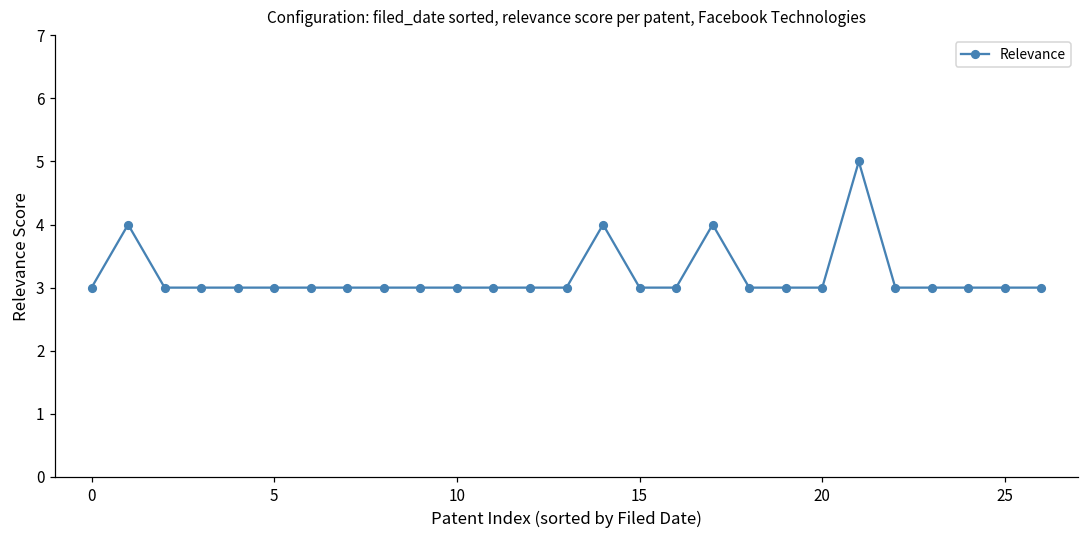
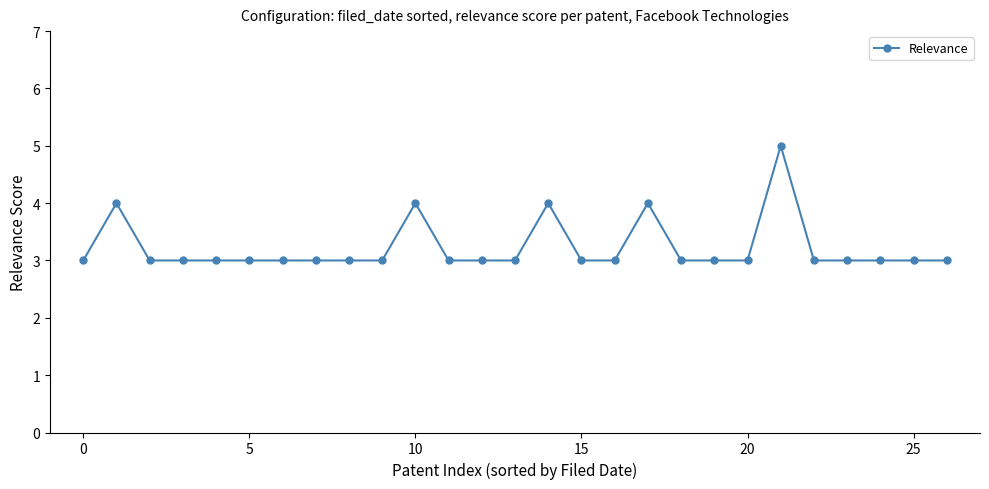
10: 3 -> 4
